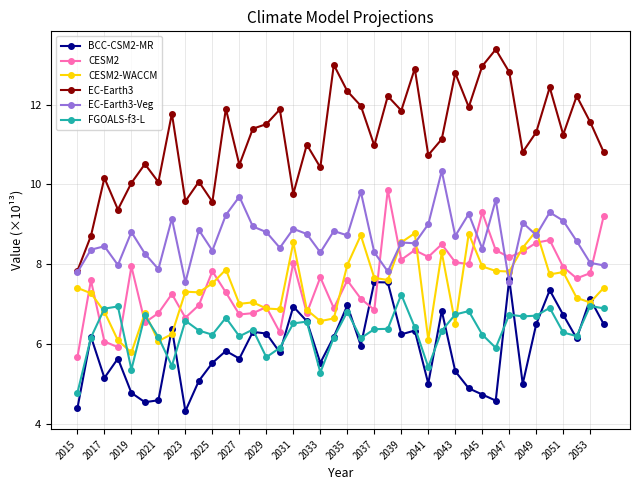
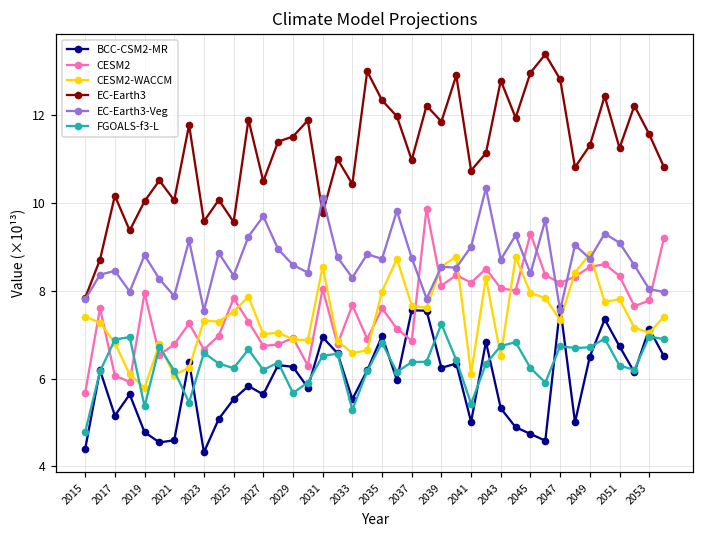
EC-Earth3-Veg, 2029: 8.8 -> 8.6
EC-Earth3-Veg, 2031: 8.9 -> 10.1
EC-Earth3-Veg, 2037: 8.3 -> 8.7
CESM2-WACCM, 2047: 7.8 -> 7.3
CESM2, 2051: 7.9 -> 8.3
